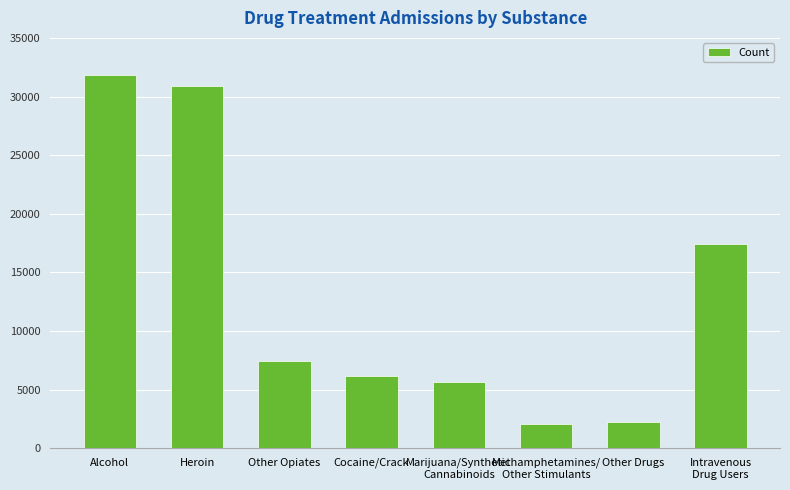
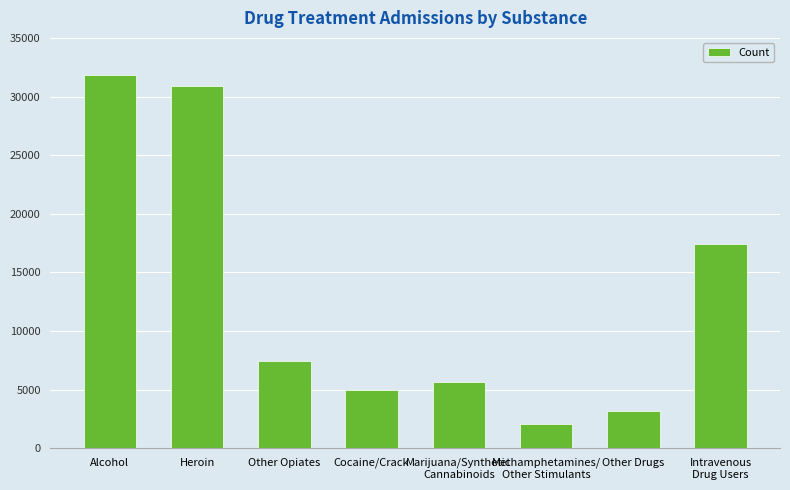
Cocaine/Crack: 6200 -> 5000
Other Drugs: 2200 -> 3200
